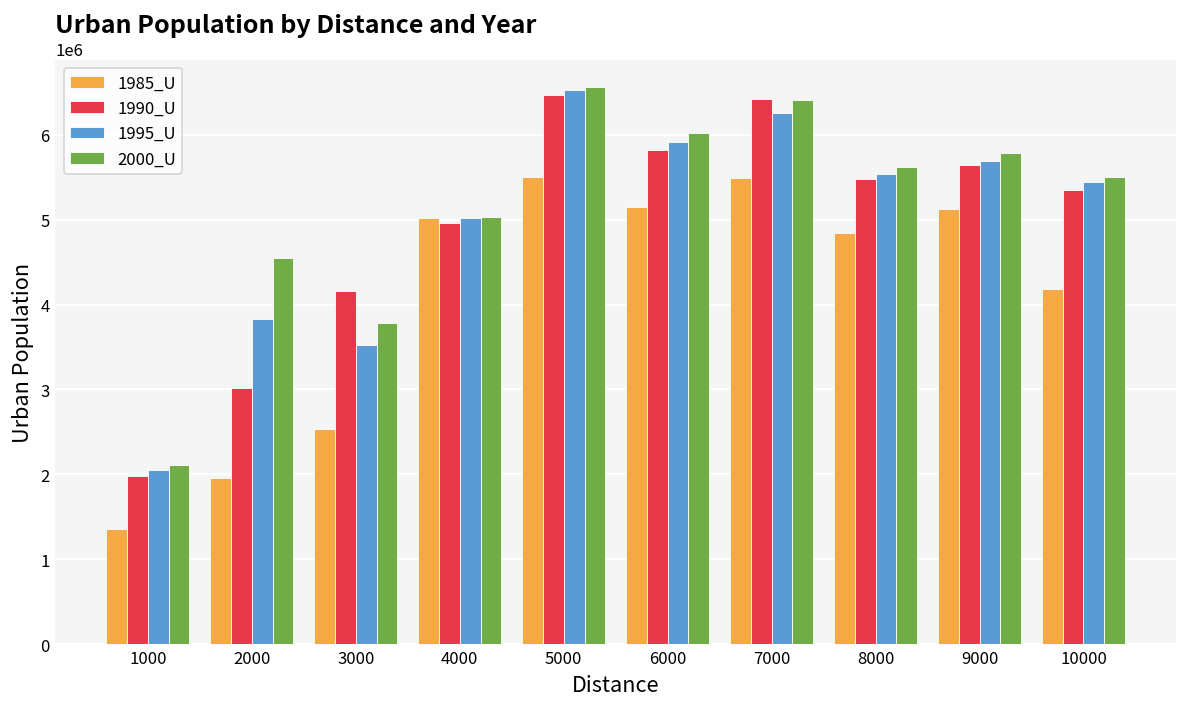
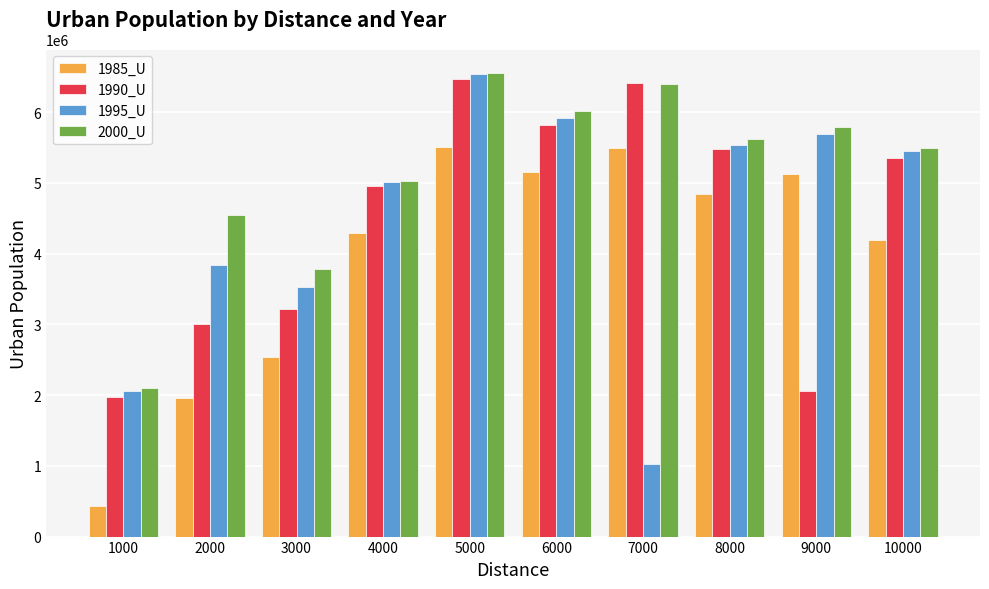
1985_U, 1000: 1400000 -> 400000
1990_U, 3000: 4200000 -> 3200000
1985_U, 4000: 5000000 -> 4300000
1995_U, 7000: 6300000 -> 1000000
1990_U, 9000: 5600000 -> 2100000
